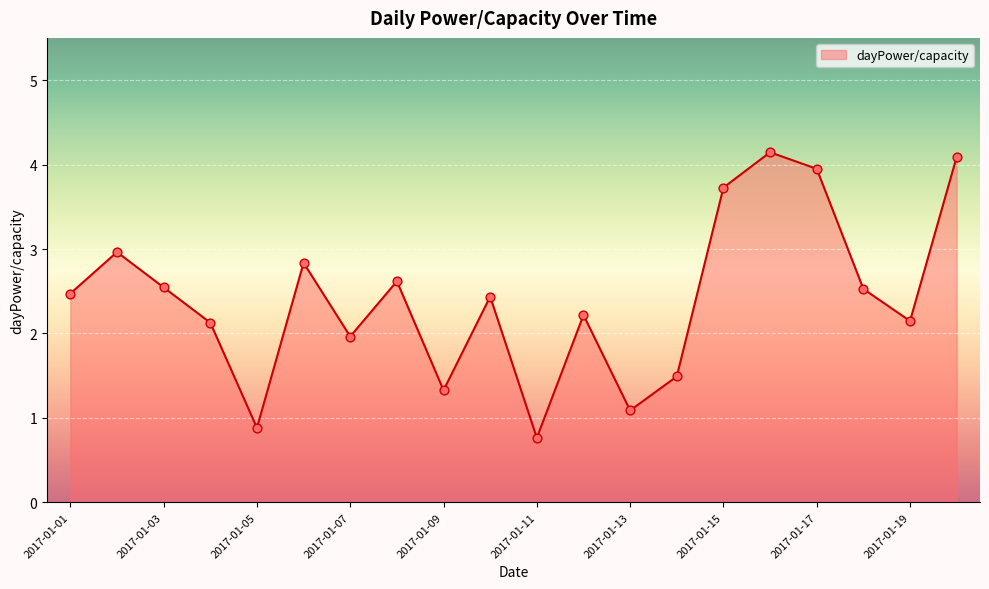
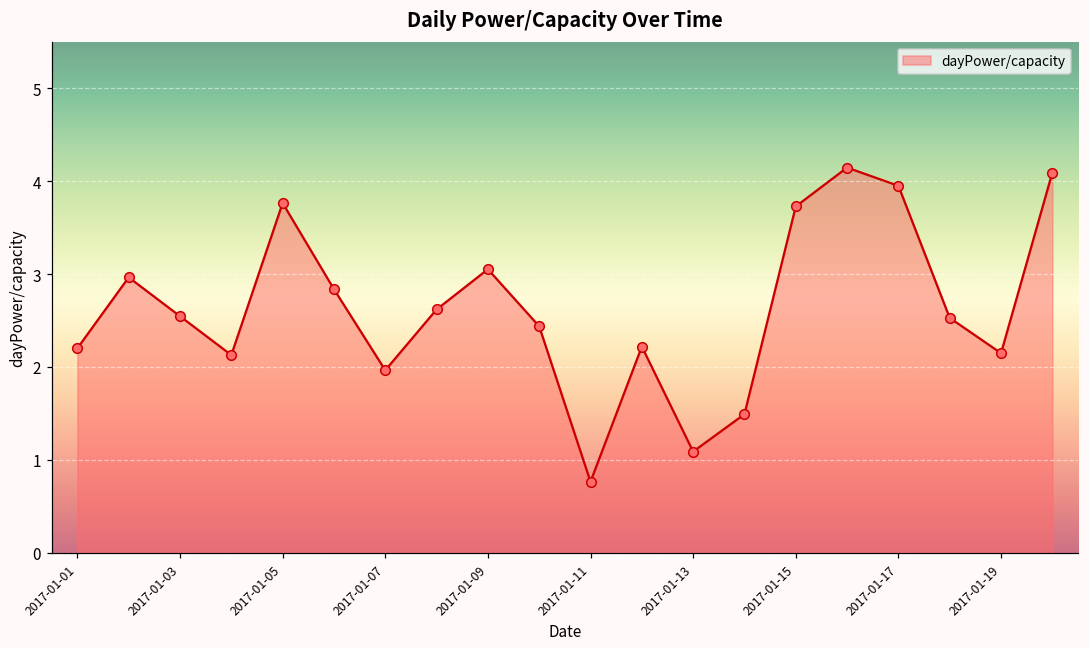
2017-01-01: 2.5 -> 2.2
2017-01-05: 0.9 -> 3.8
2017-01-09: 1.3 -> 3.1
